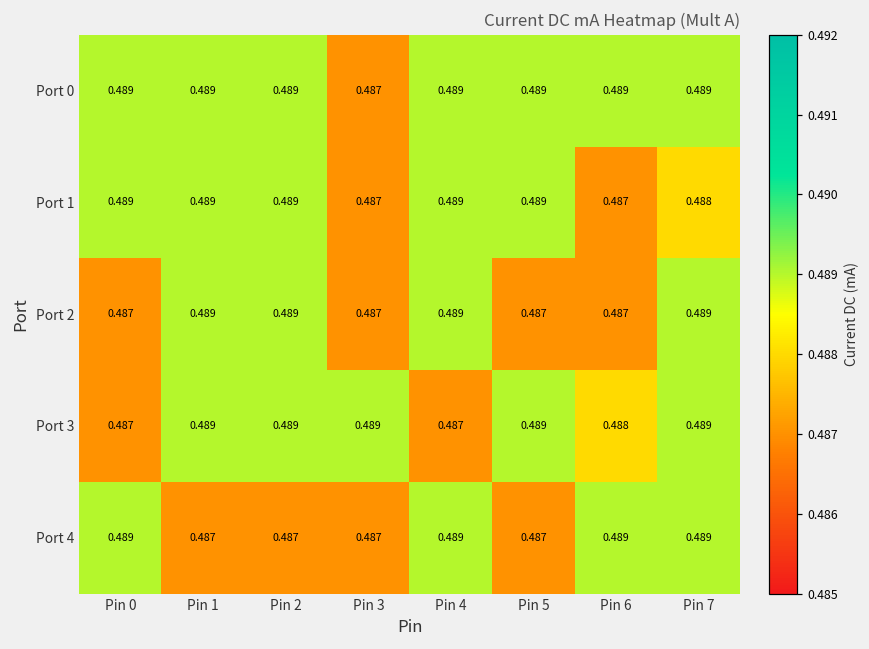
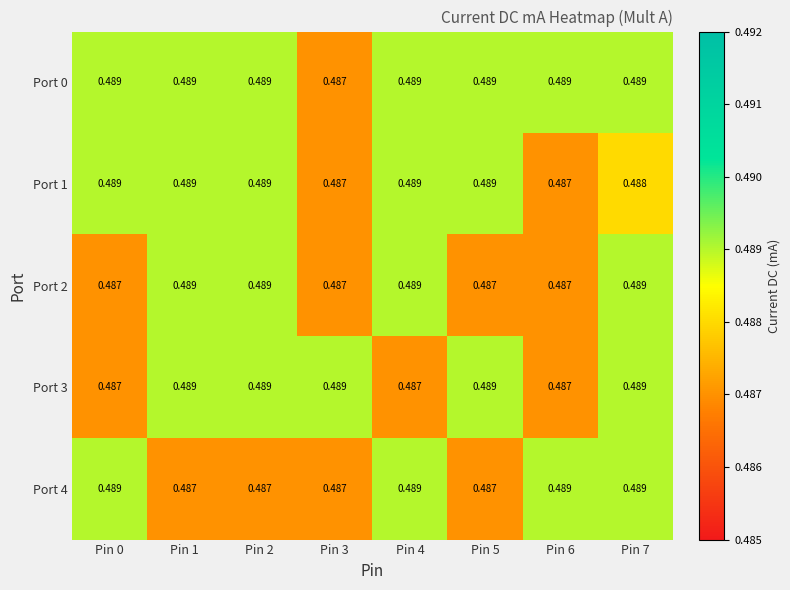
Port 3, Pin 6: 0.488 -> 0.487
